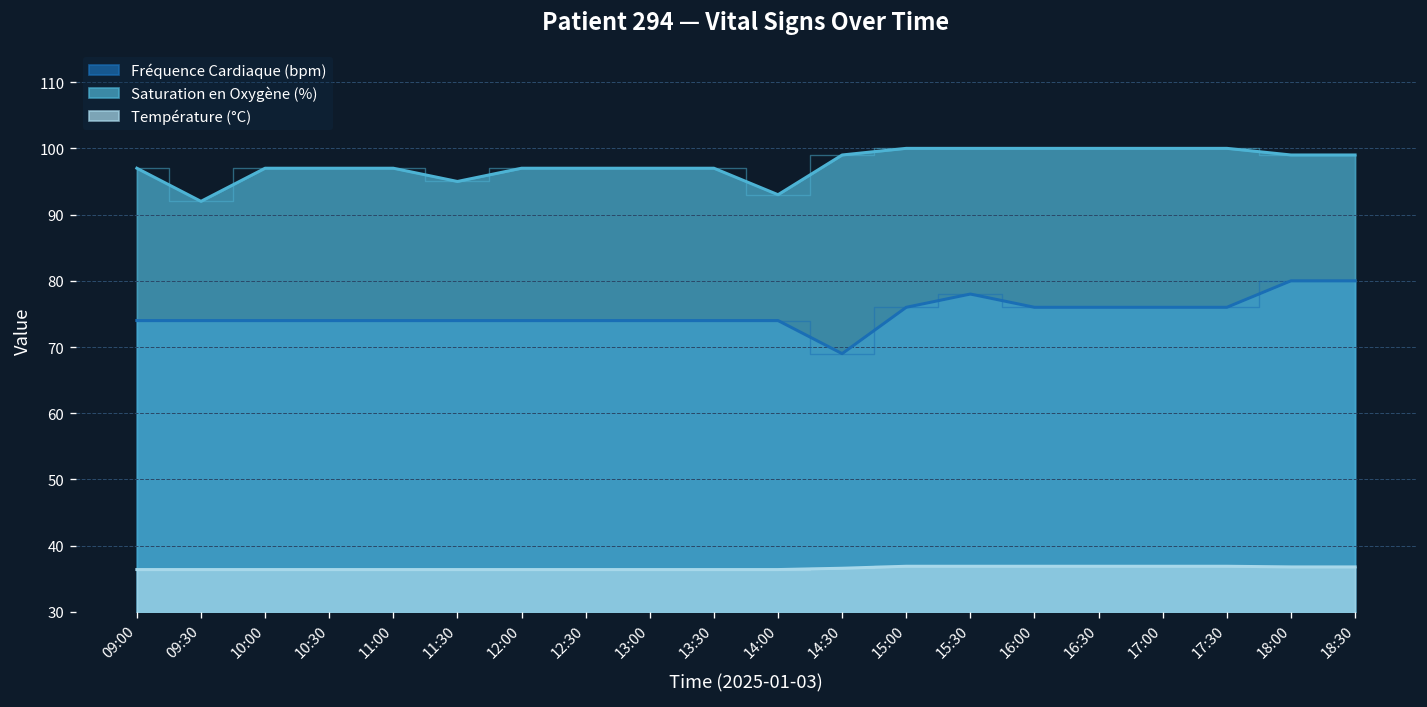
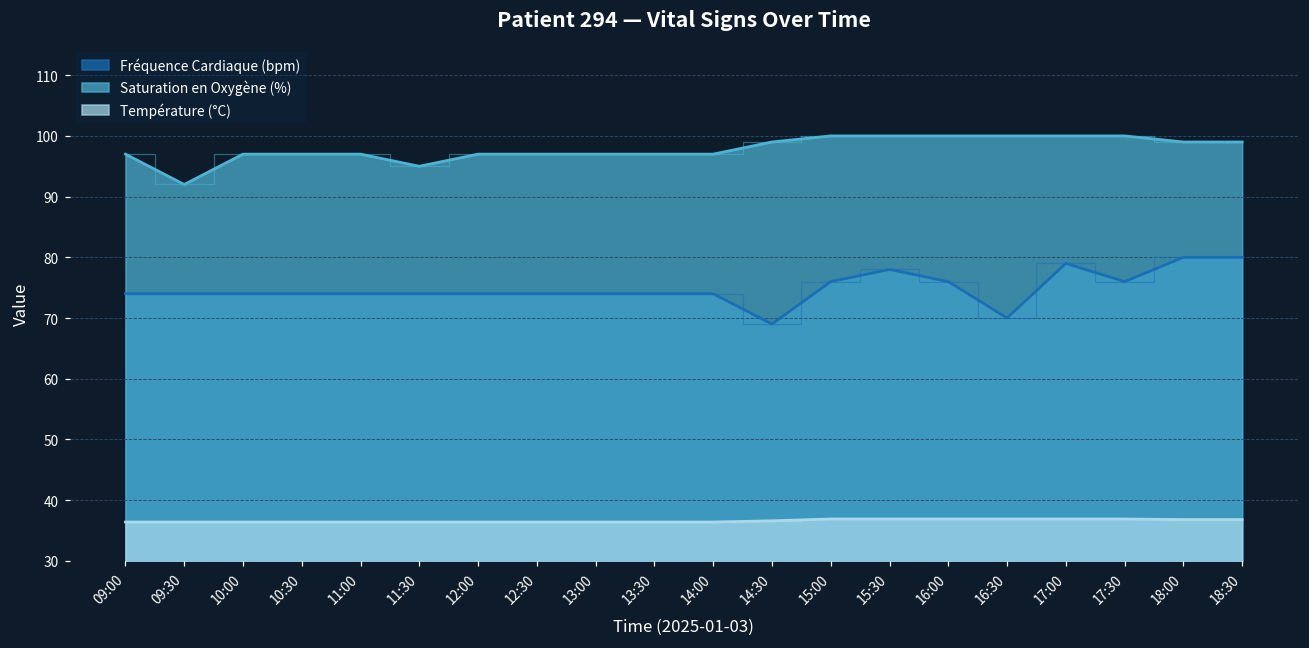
Saturation en Oxygène (%), 14:00: 93 -> 97
Fréquence Cardiaque (bpm), 16:30: 76 -> 70
Fréquence Cardiaque (bpm), 17:00: 76 -> 79
